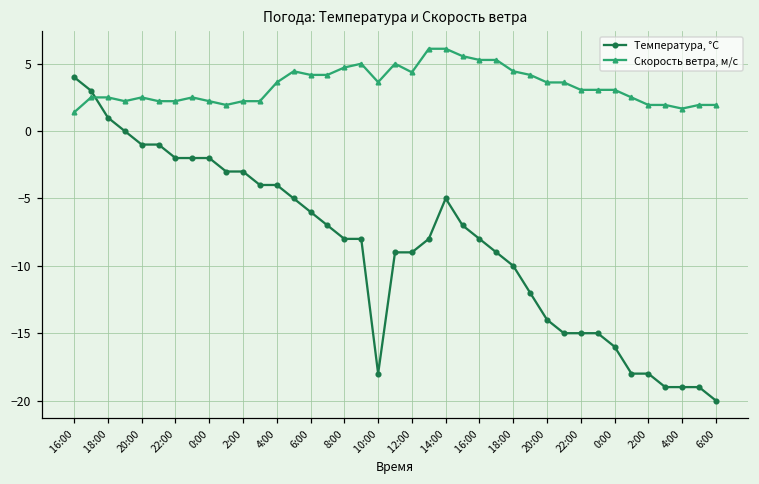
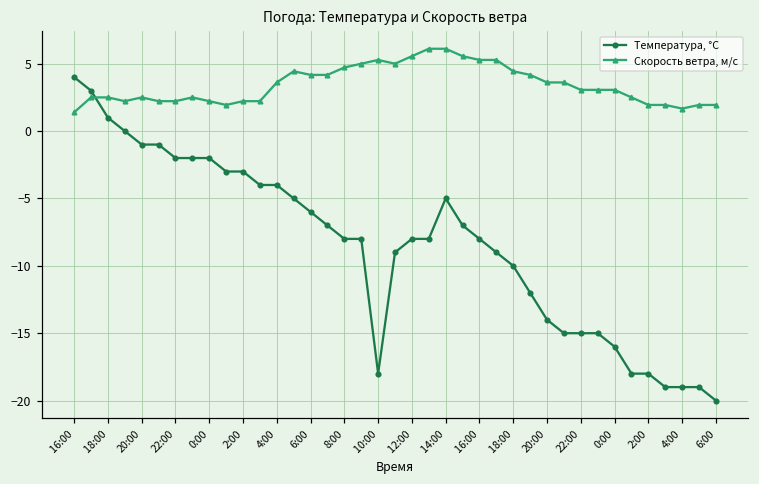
Скорость ветра, м/c, 10:00: 3.6 -> 5.3
Температура, °C, 12:00: -9 -> -8
Скорость ветра, м/c, 12:00: 4.4 -> 5.6
